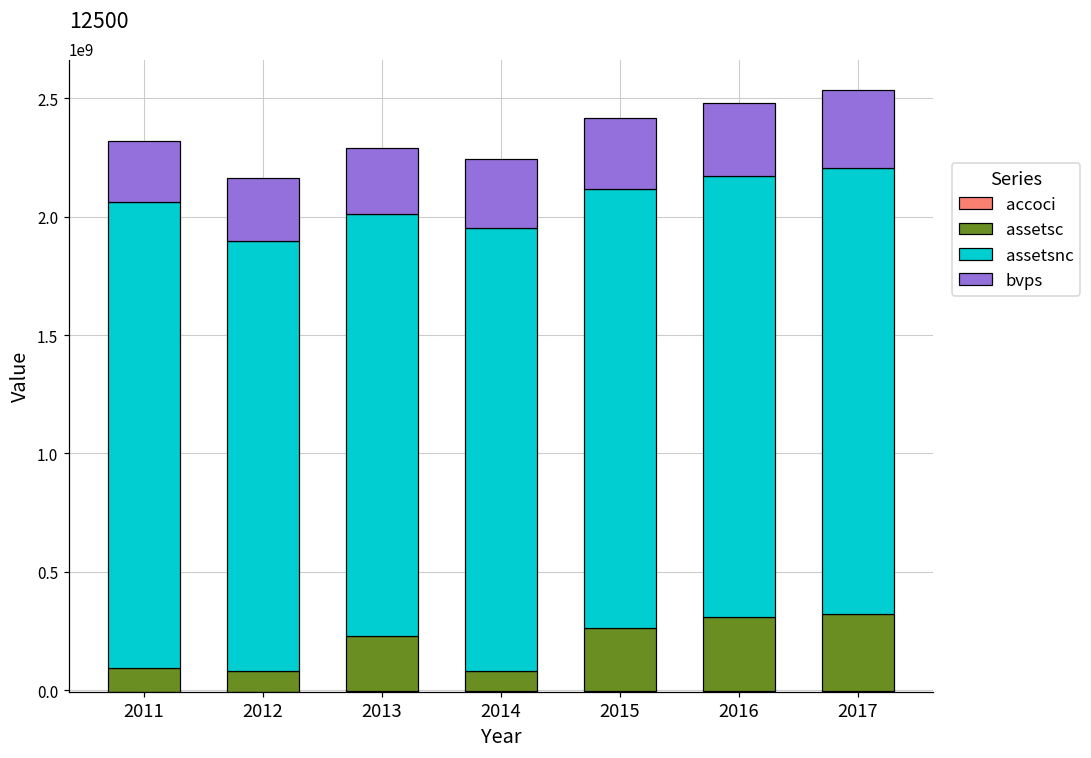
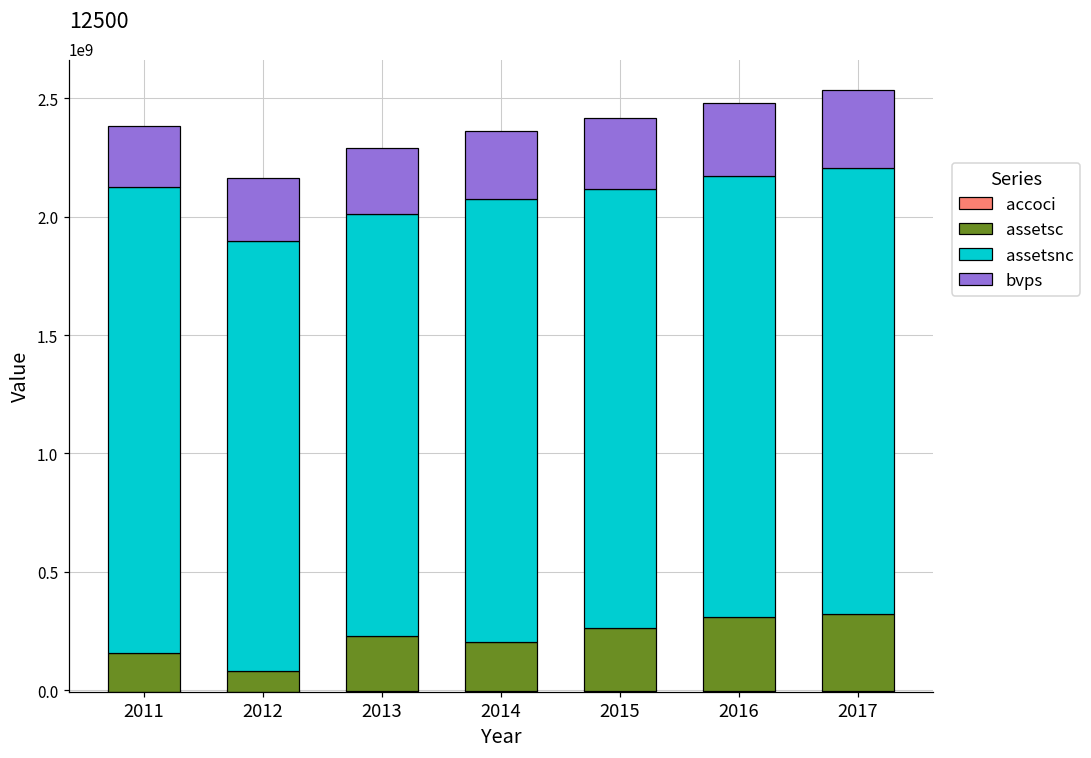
assetsc, 2011: 100000000 -> 170000000
assetsc, 2014: 90000000 -> 210000000
